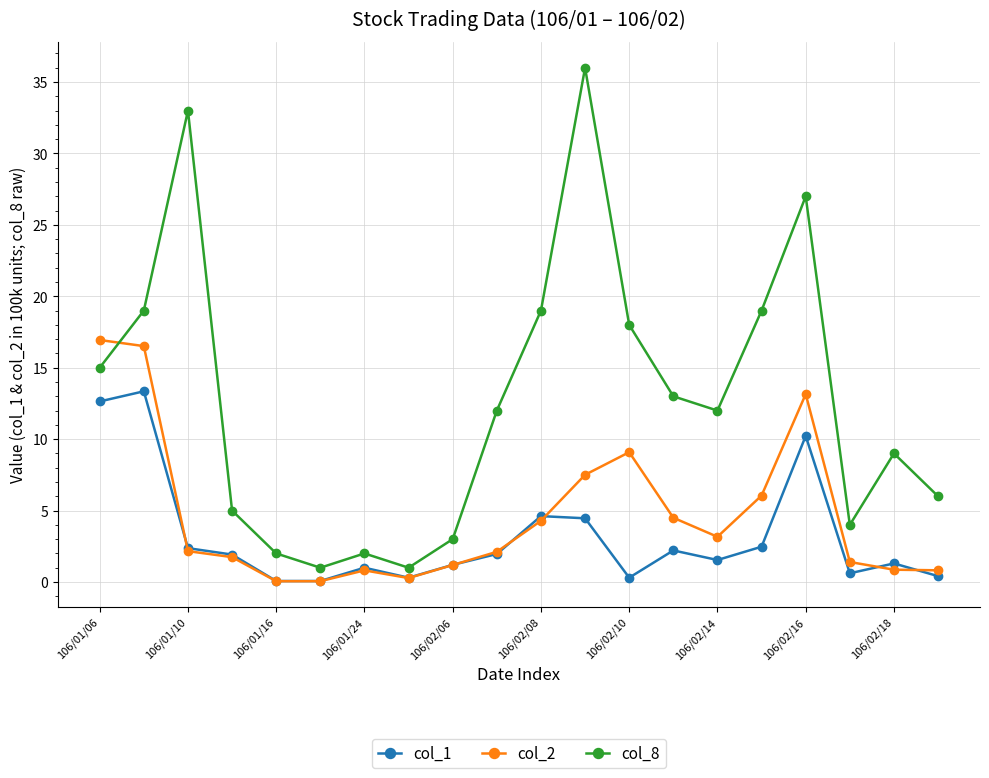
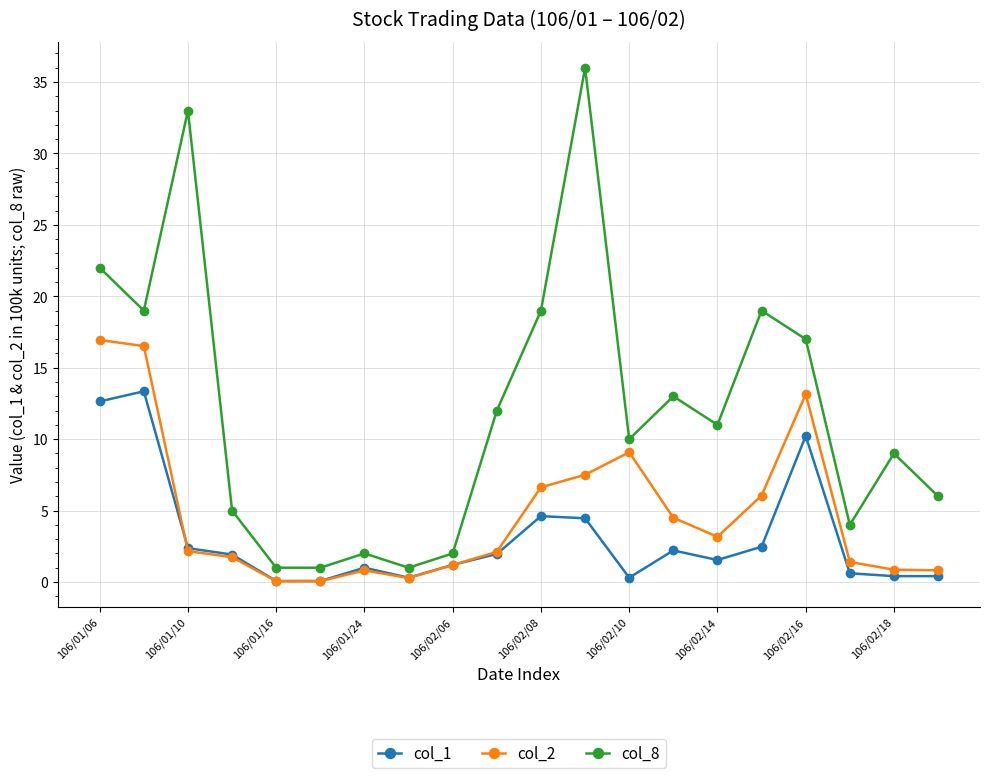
col_8, 106/01/06: 15 -> 22
col_8, 106/01/16: 2 -> 1
col_8, 106/02/06: 3 -> 2
col_2, 106/02/08: 4.3 -> 6.6
col_8, 106/02/10: 18 -> 10
col_8, 106/02/14: 12 -> 11
col_8, 106/02/16: 27 -> 17
col_1, 106/02/18: 1.3 -> 0.4
